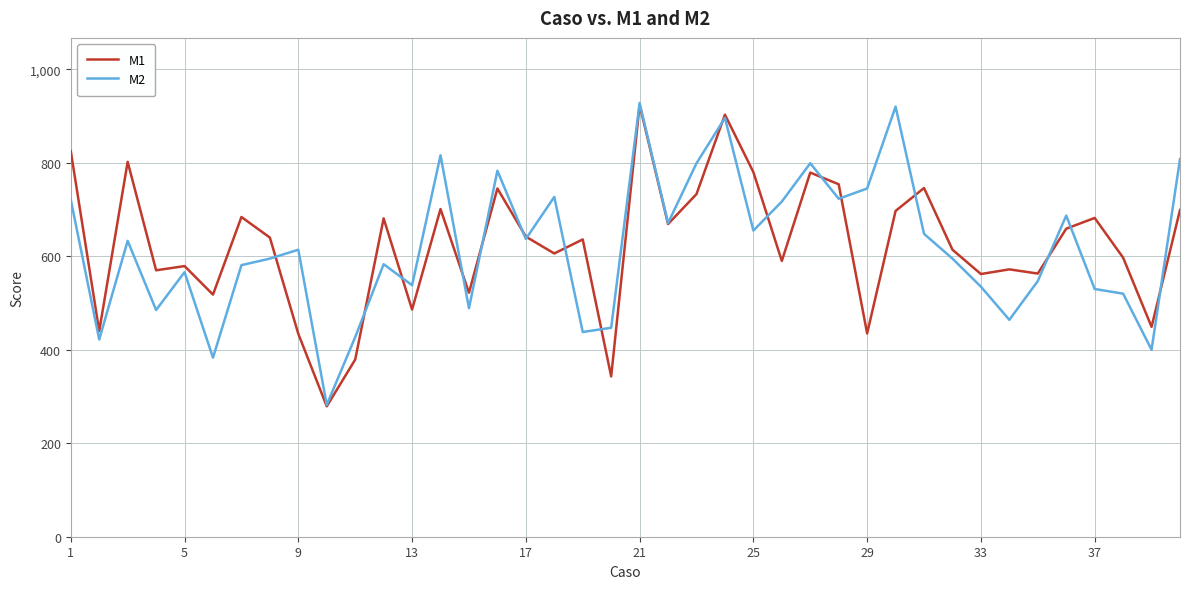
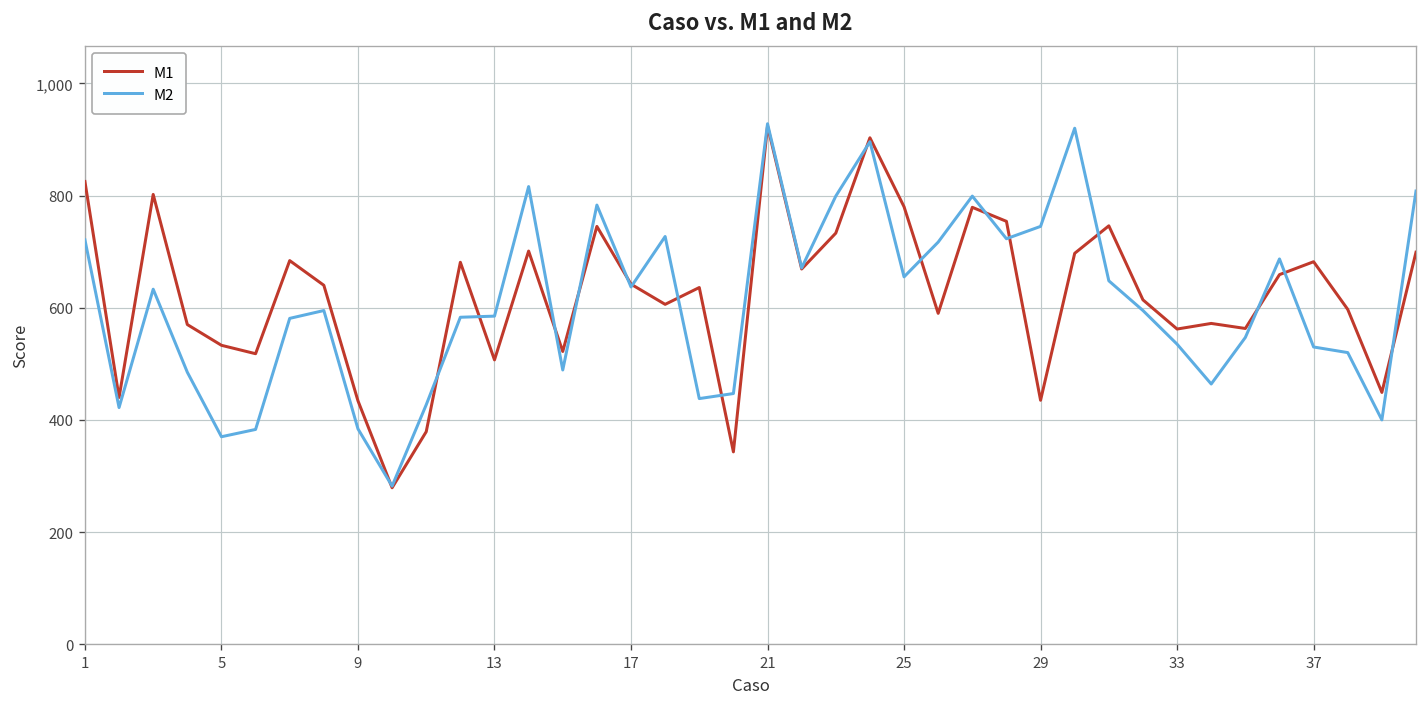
M1, 5: 580 -> 530
M2, 5: 570 -> 370
M2, 9: 610 -> 380
M1, 13: 490 -> 510
M2, 13: 540 -> 590
